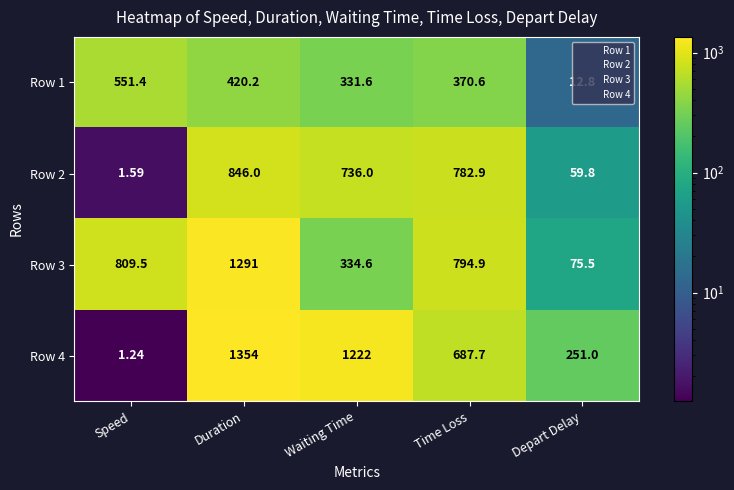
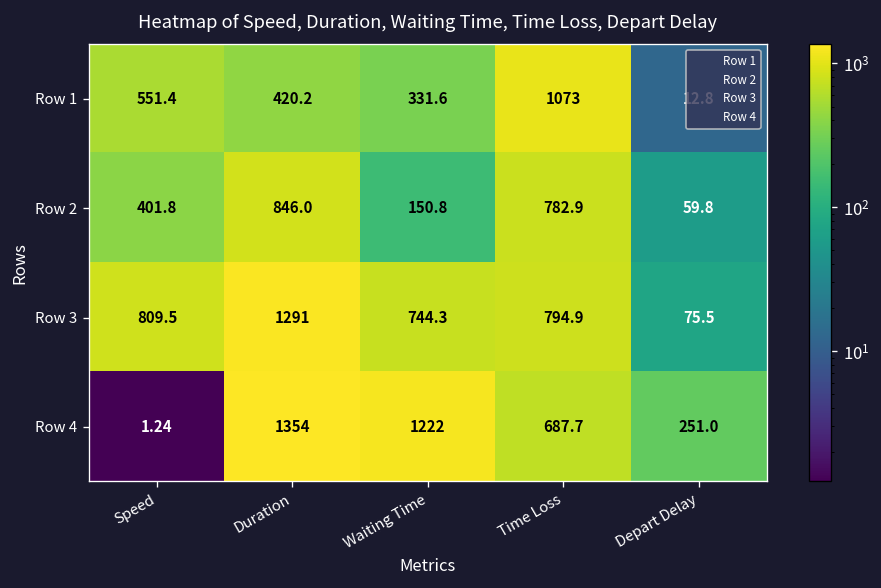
Row 1, Time Loss: 370.6 -> 1073
Row 2, Speed: 1.59 -> 401.8
Row 2, Waiting Time: 736.0 -> 150.8
Row 3, Waiting Time: 334.6 -> 744.3
